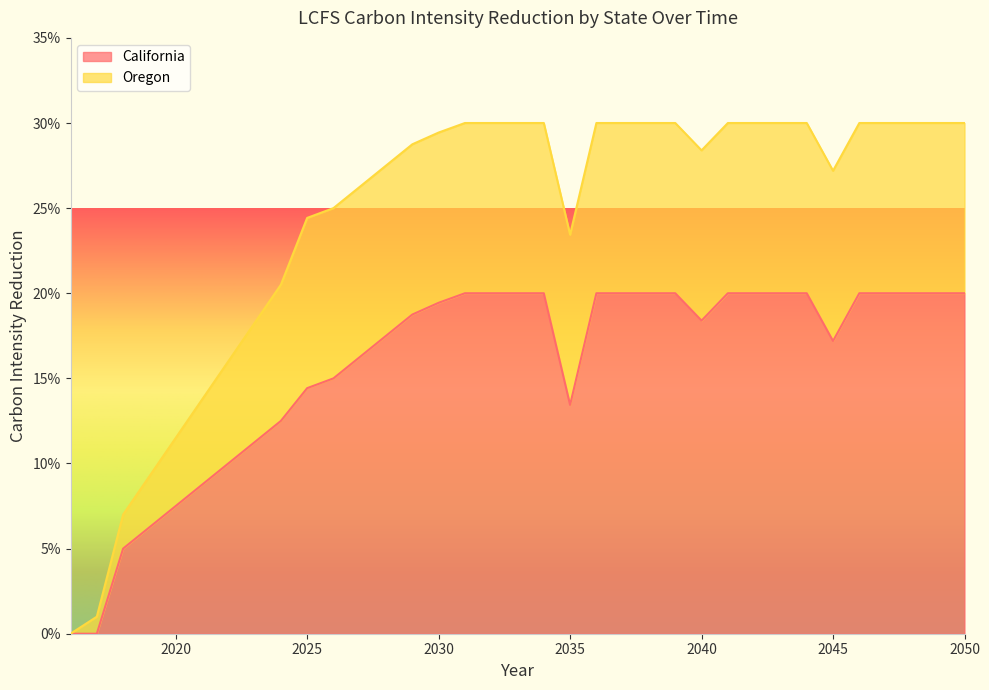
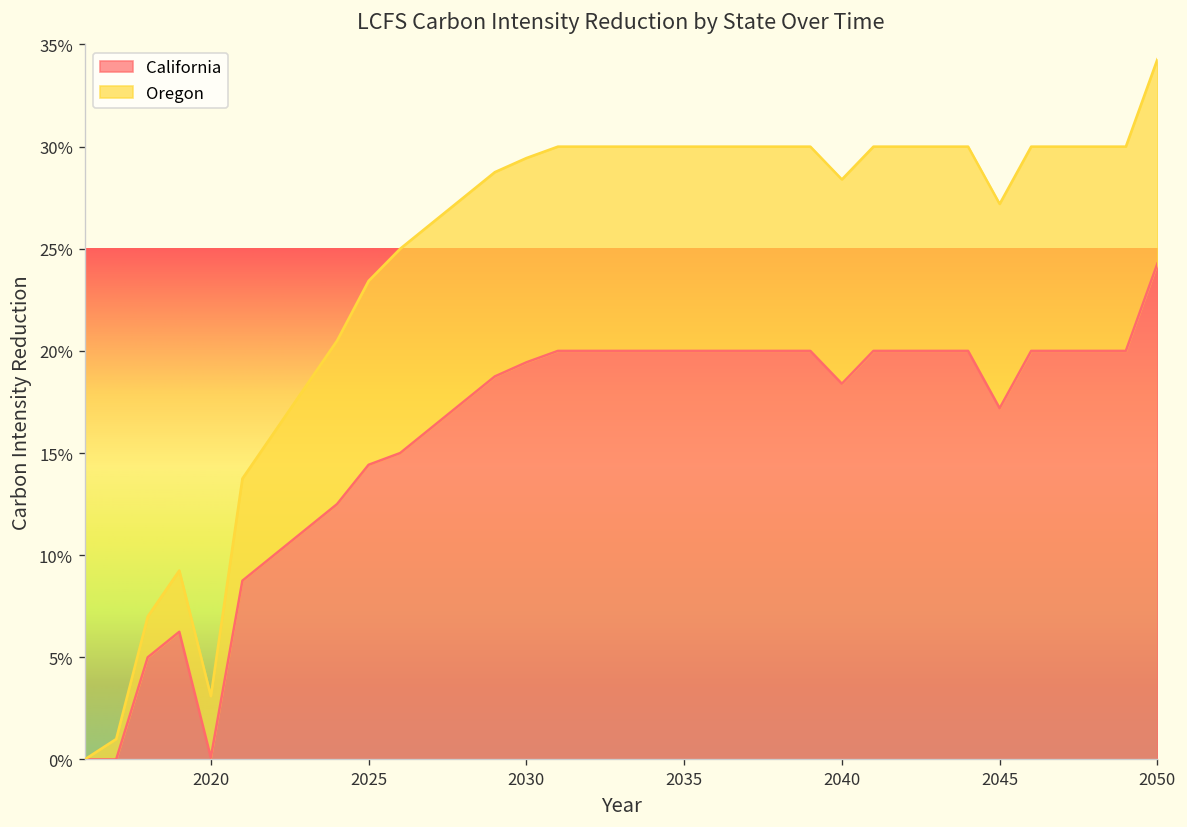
California, 2020: 7.5% -> 0.1%
Oregon, 2020: 4.0% -> 3.0%
Oregon, 2025: 10.0% -> 9.0%
California, 2035: 13.4% -> 20.0%
California, 2050: 20.0% -> 24.3%
